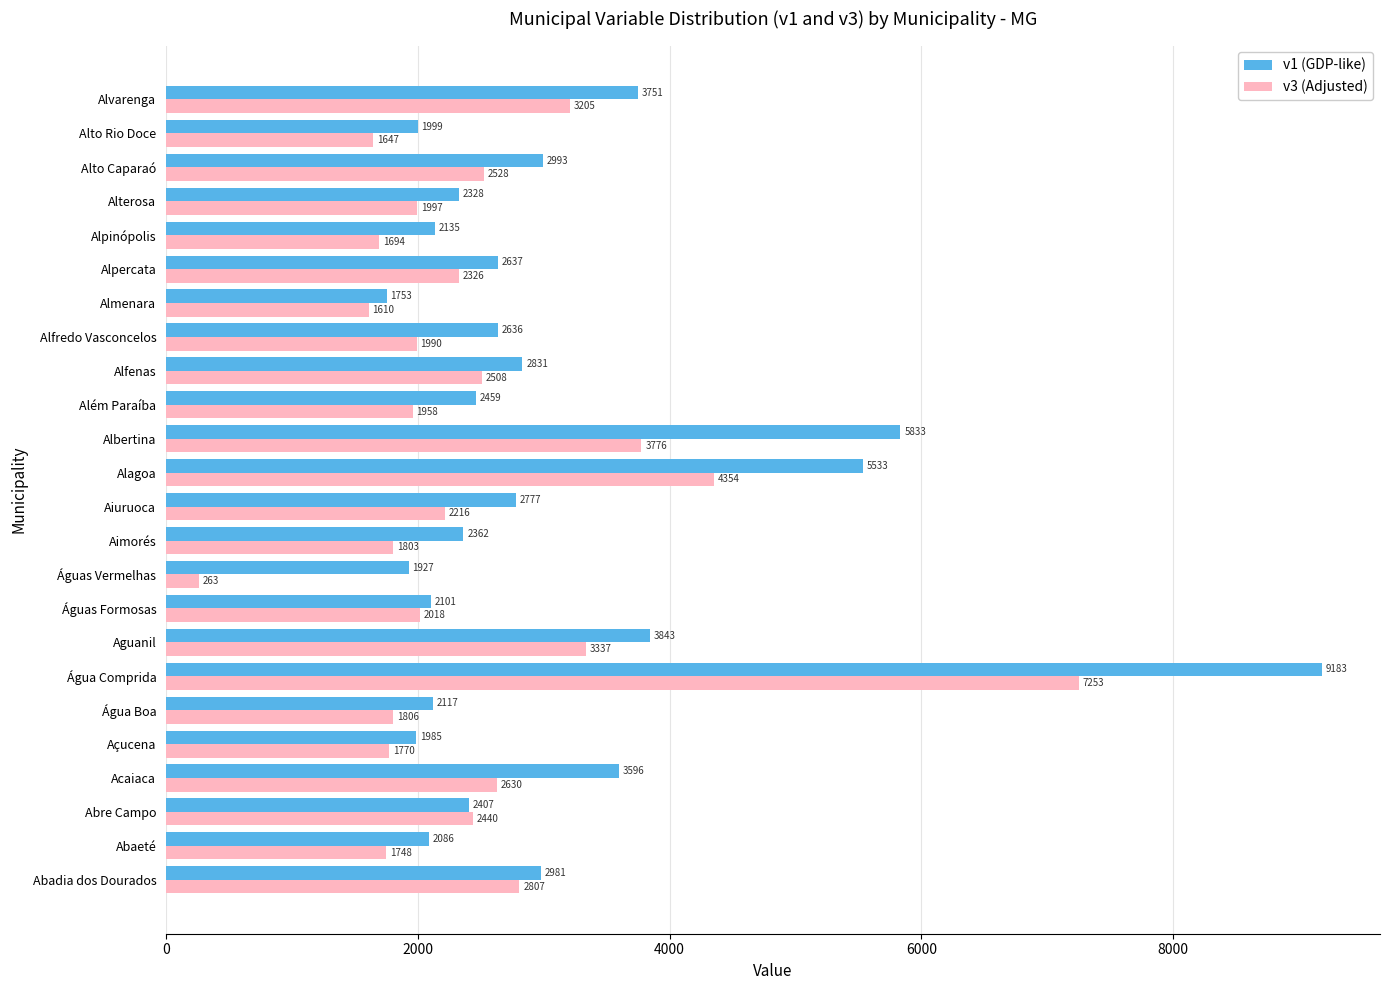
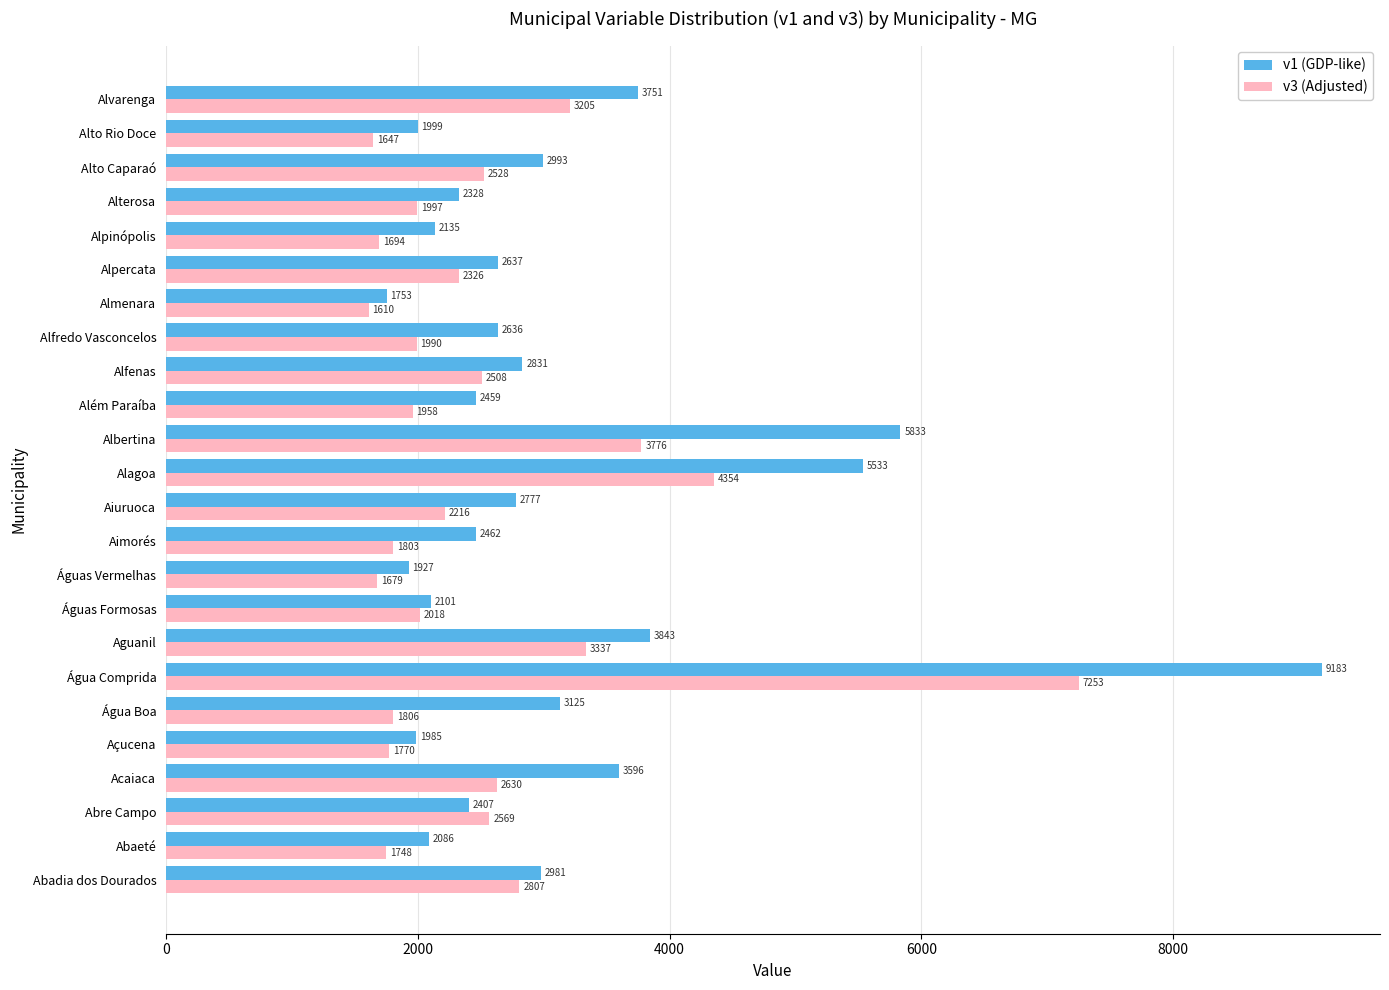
v1 (GDP-like), Aimorés: 2362 -> 2462
v3 (Adjusted), Águas Vermelhas: 263 -> 1679
v1 (GDP-like), Água Boa: 2117 -> 3125
v3 (Adjusted), Abre Campo: 2440 -> 2569
